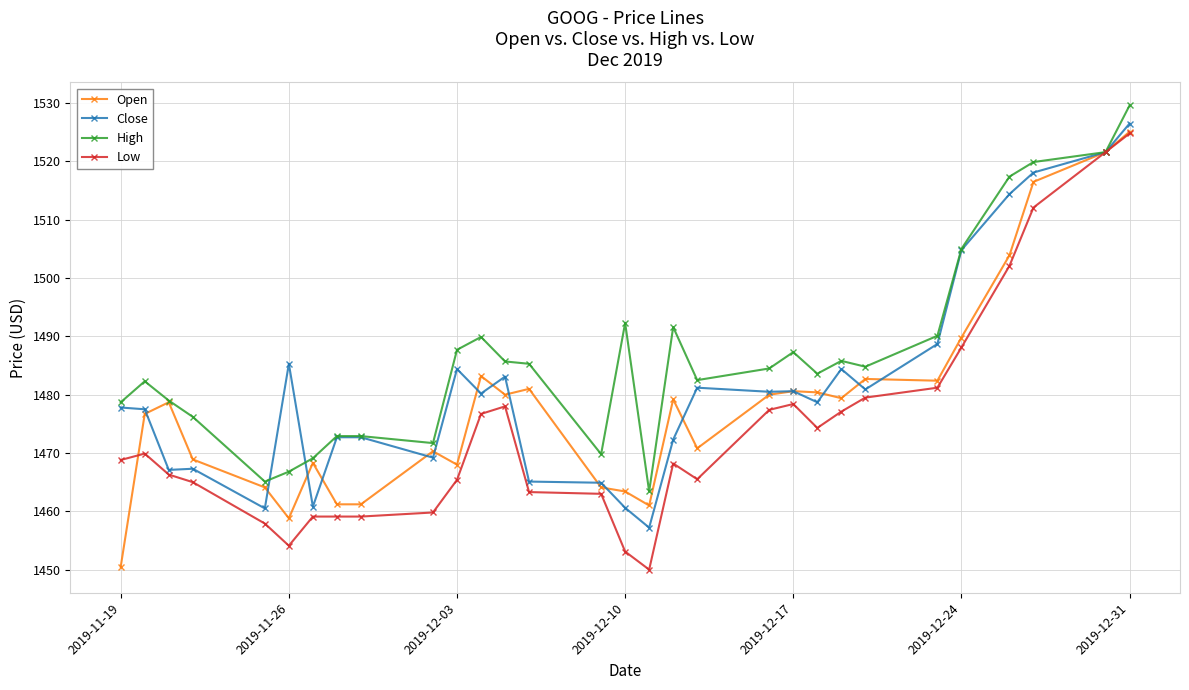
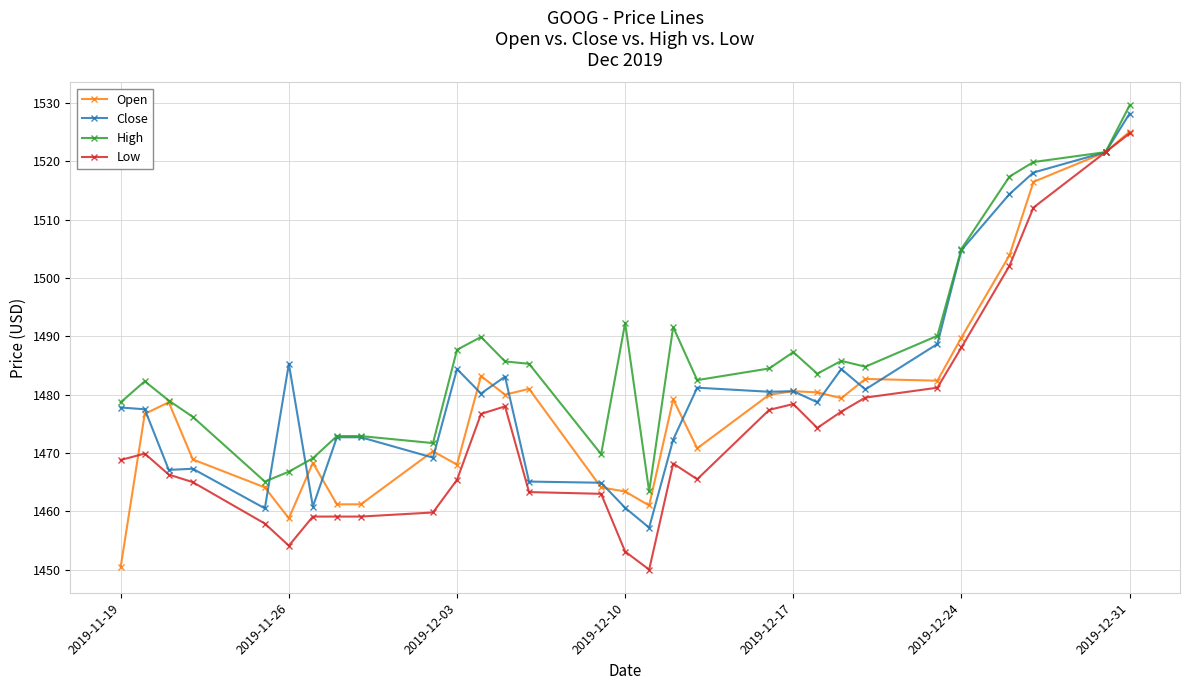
Close, 2019-12-31: 1527 -> 1528
